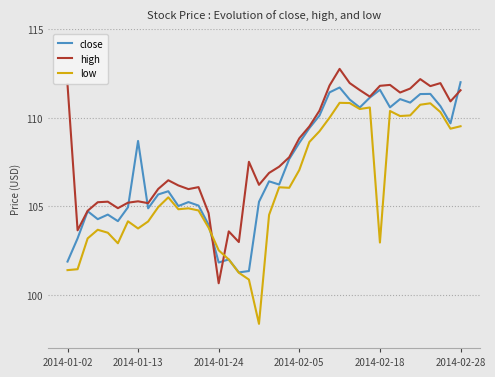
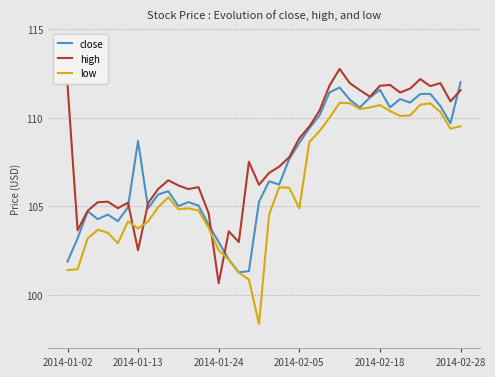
high, 2014-01-13: 105.3 -> 102.5
close, 2014-01-24: 101.8 -> 103.0
low, 2014-02-05: 107.0 -> 104.9
low, 2014-02-18: 103.0 -> 110.7
